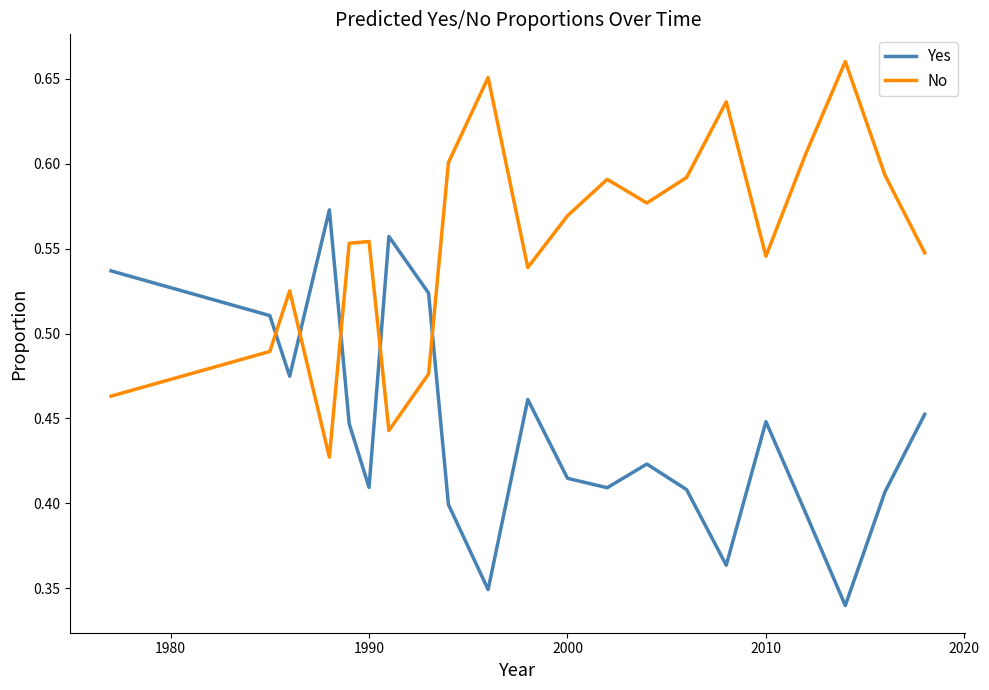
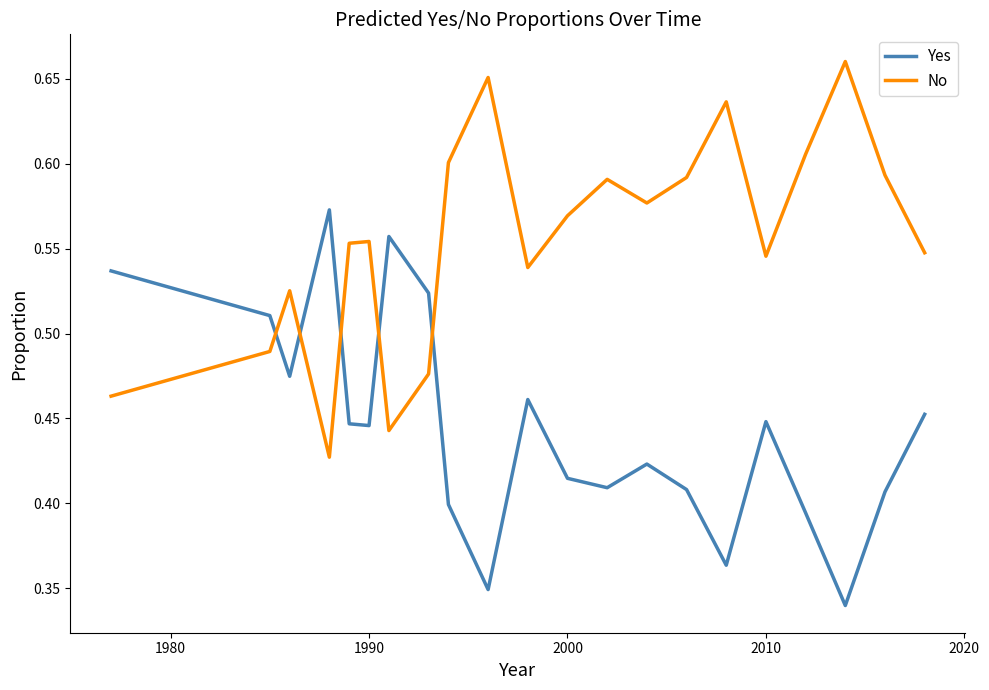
Yes, 1990: 0.409 -> 0.446
